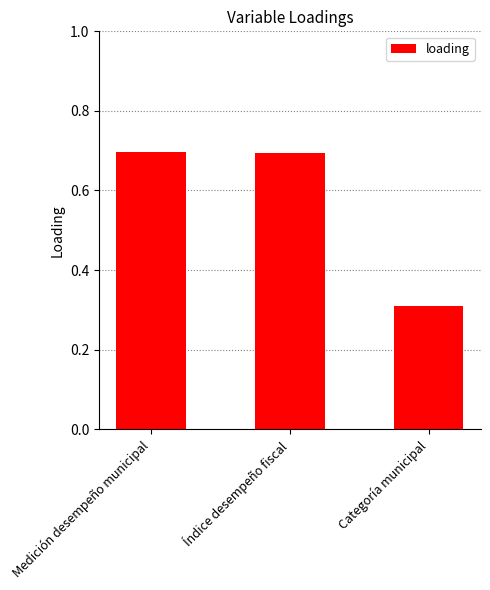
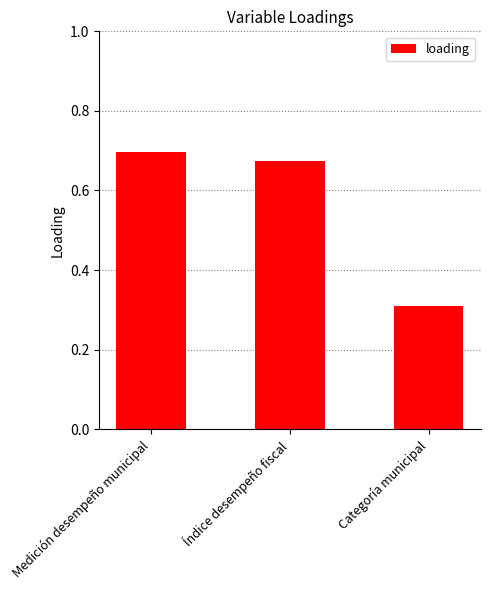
Índice desempeño fiscal: 0.69 -> 0.67
